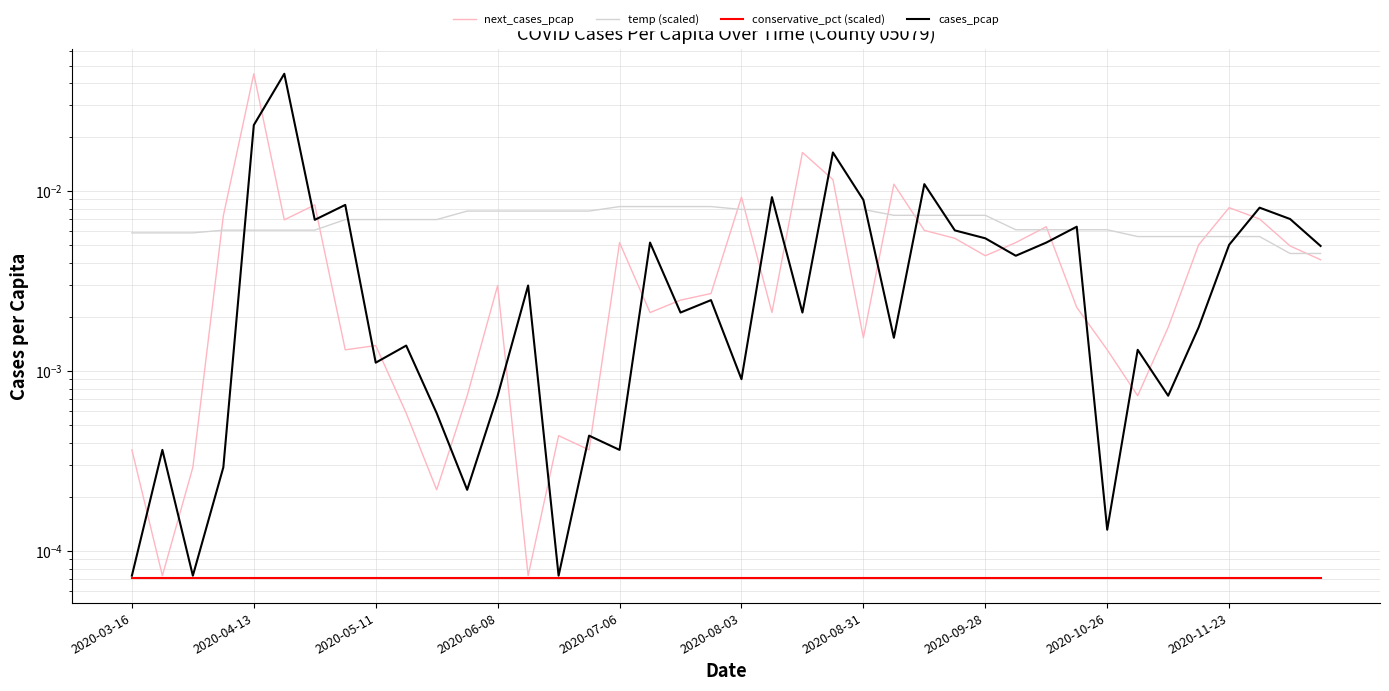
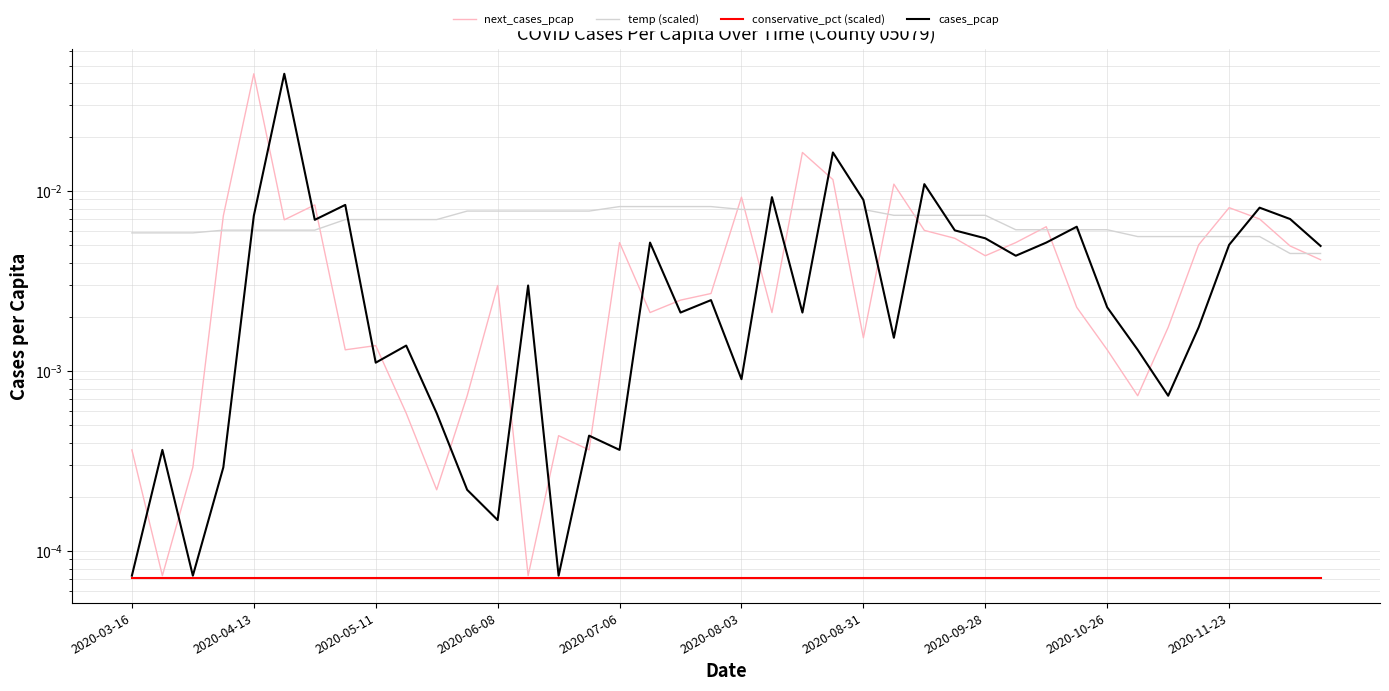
cases_pcap, 2020-04-13: 0.023 -> 0.0073
cases_pcap, 2020-06-08: 0.00073 -> 0.00015
cases_pcap, 2020-10-26: 0.00013 -> 0.0023
